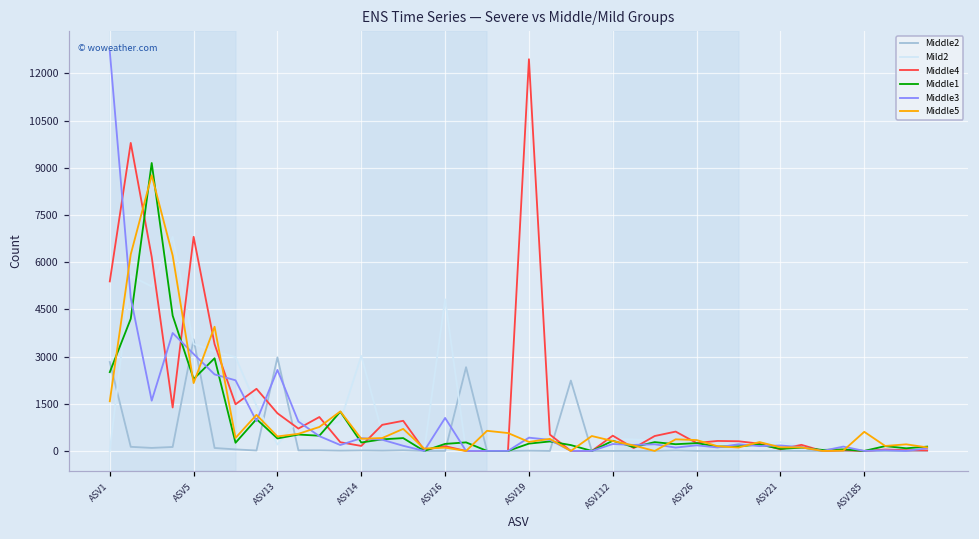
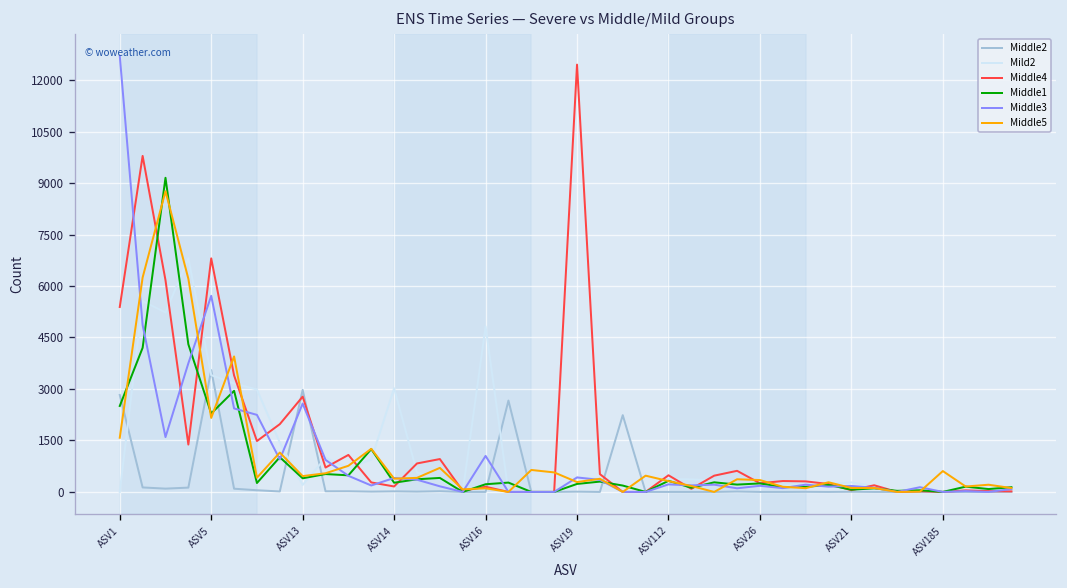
Middle3, ASV5: 3100 -> 5700
Middle4, ASV13: 1200 -> 2800
